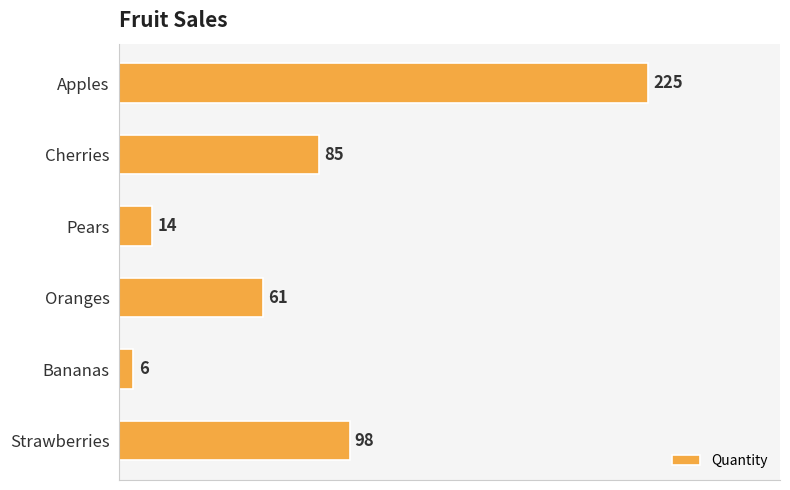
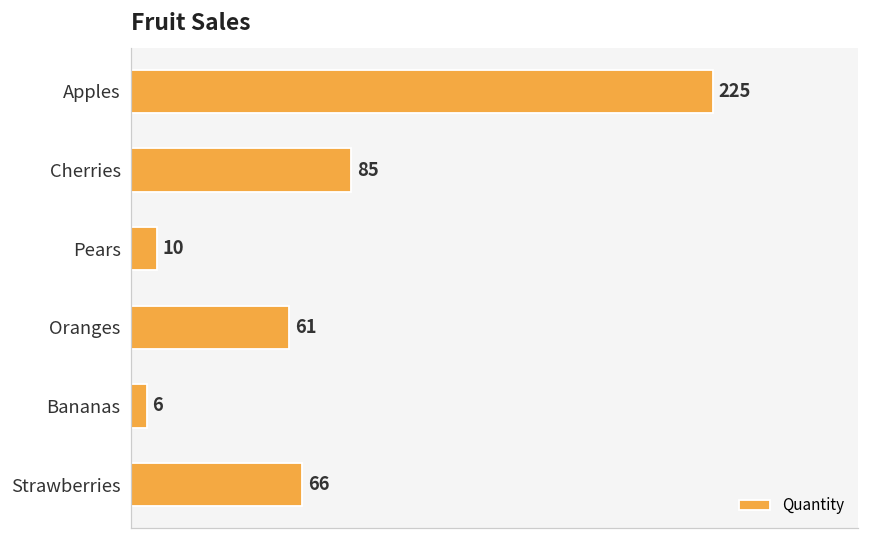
Pears: 14 -> 10
Strawberries: 98 -> 66
